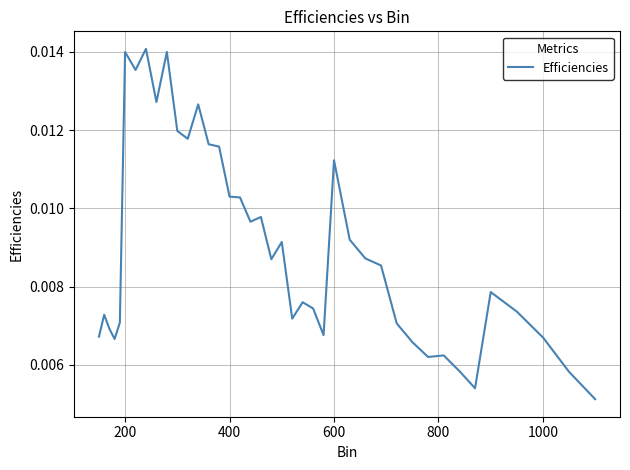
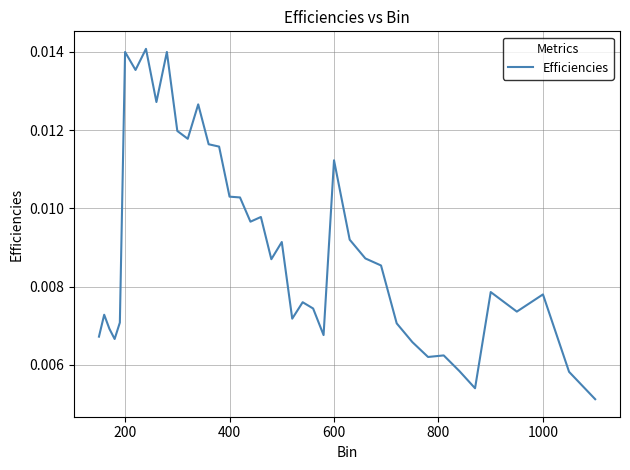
1000: 0.0067 -> 0.0078
